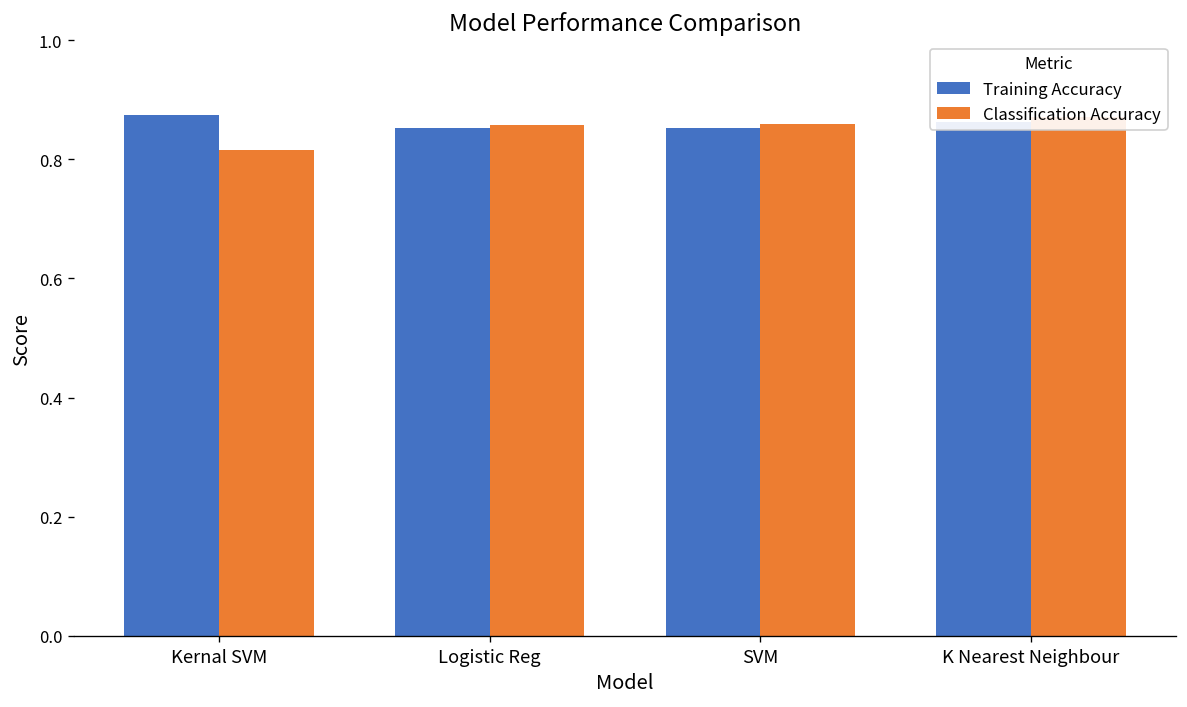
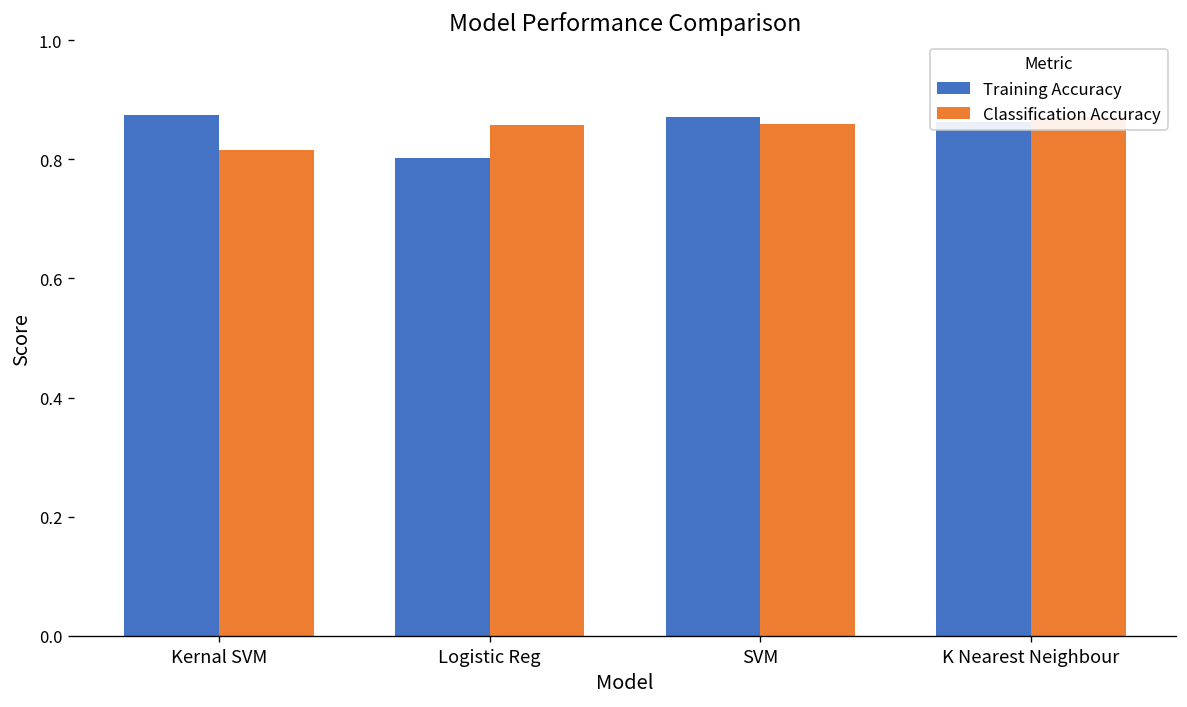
Training Accuracy, Logistic Reg: 0.85 -> 0.80
Training Accuracy, SVM: 0.85 -> 0.87
